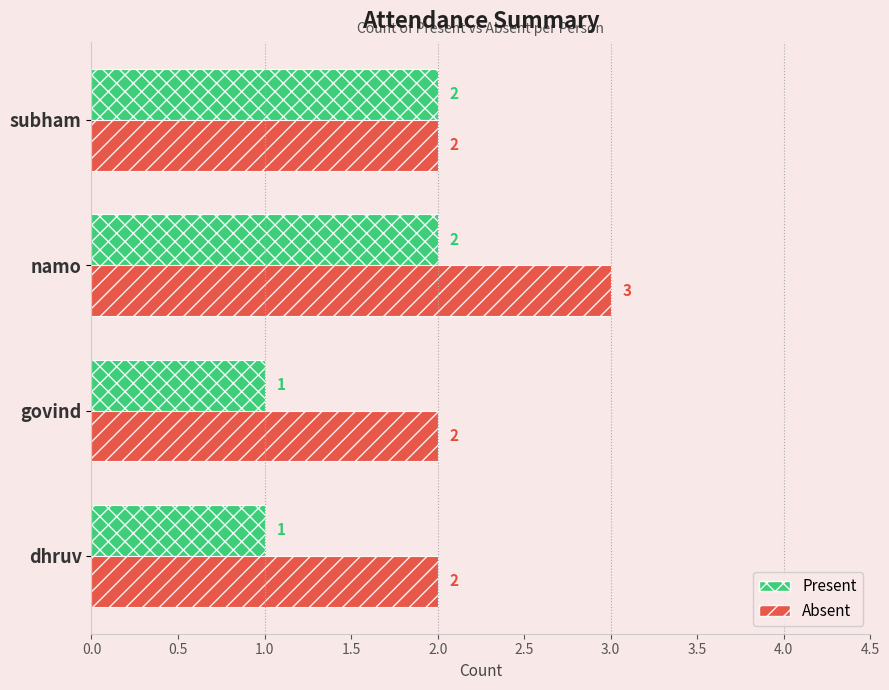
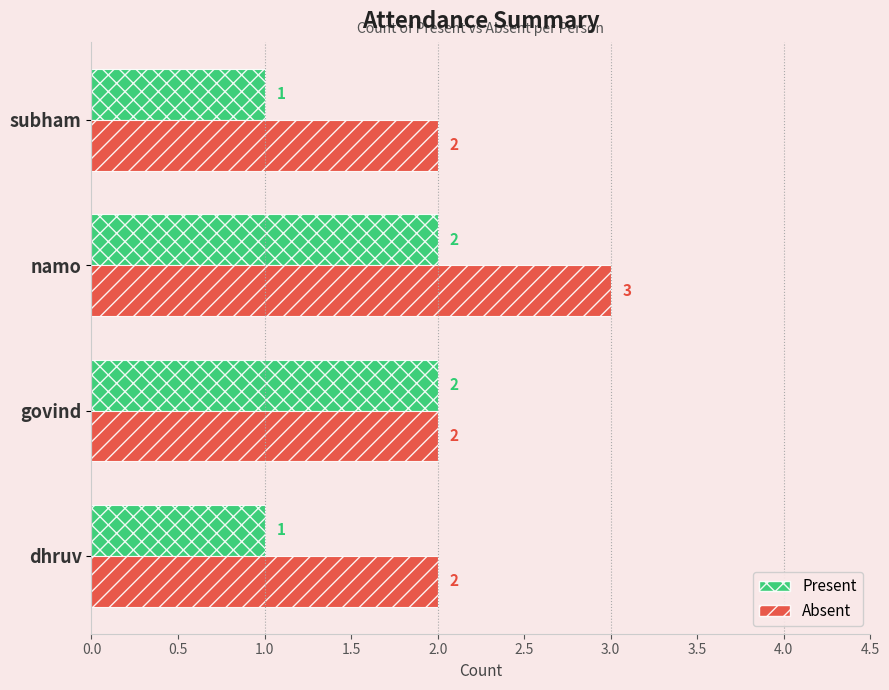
Present, subham: 2 -> 1
Present, govind: 1 -> 2
